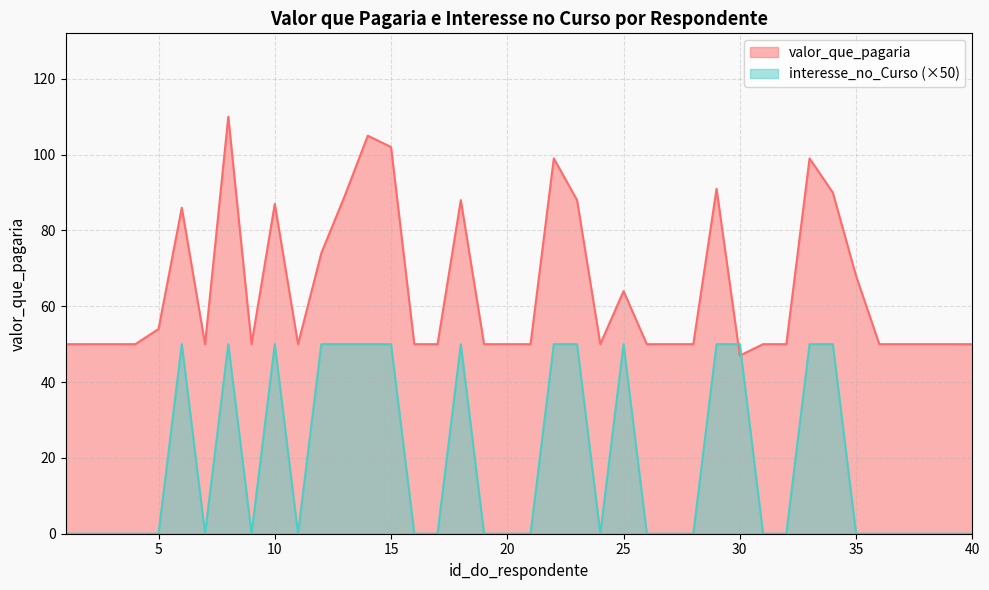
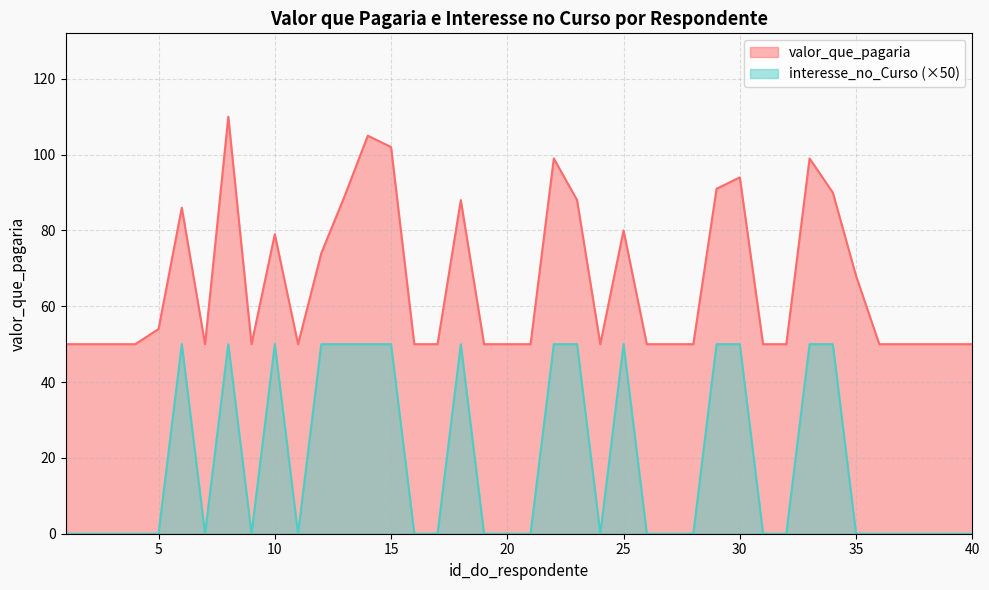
valor_que_pagaria, 10: 87 -> 79
valor_que_pagaria, 25: 64 -> 80
valor_que_pagaria, 30: 47 -> 94
